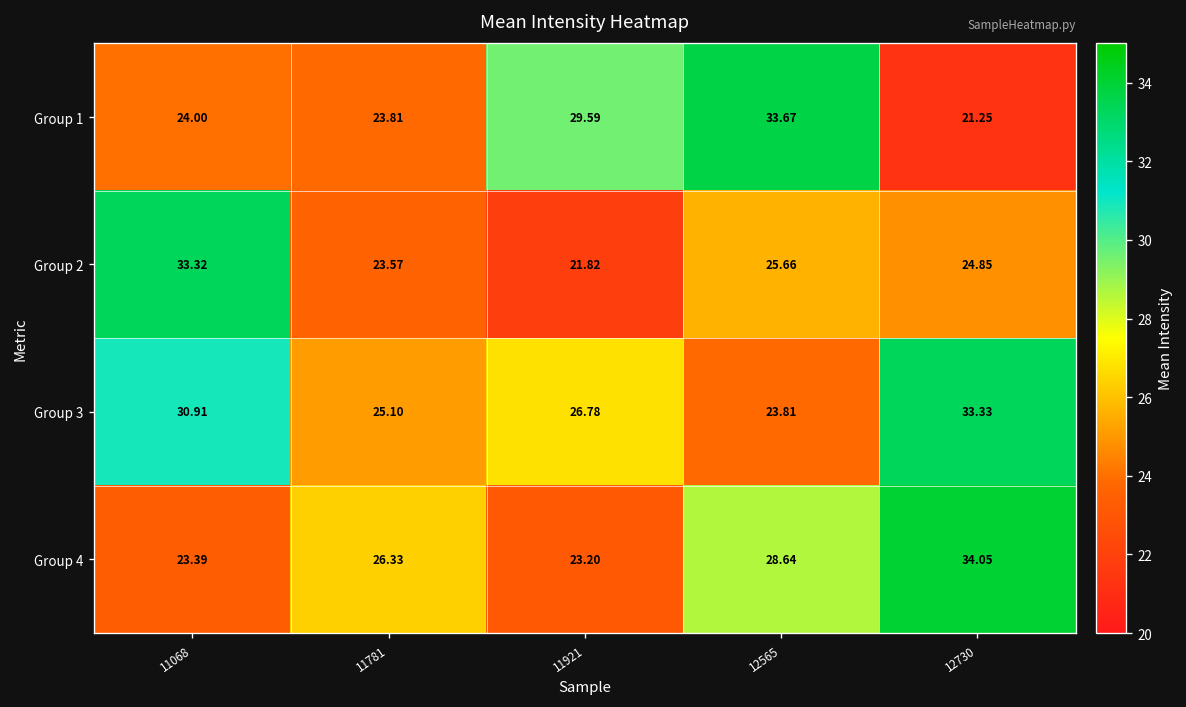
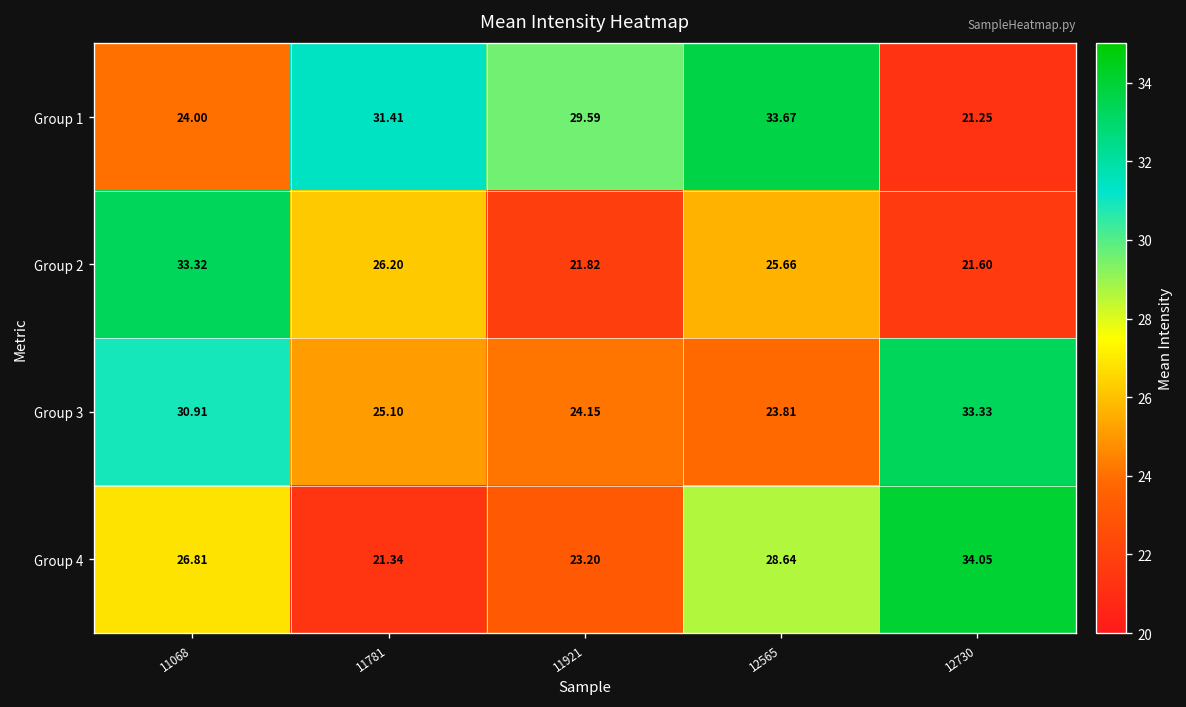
Group 1, 11781: 23.81 -> 31.41
Group 2, 11781: 23.57 -> 26.20
Group 2, 12730: 24.85 -> 21.60
Group 3, 11921: 26.78 -> 24.15
Group 4, 11068: 23.39 -> 26.81
Group 4, 11781: 26.33 -> 21.34
